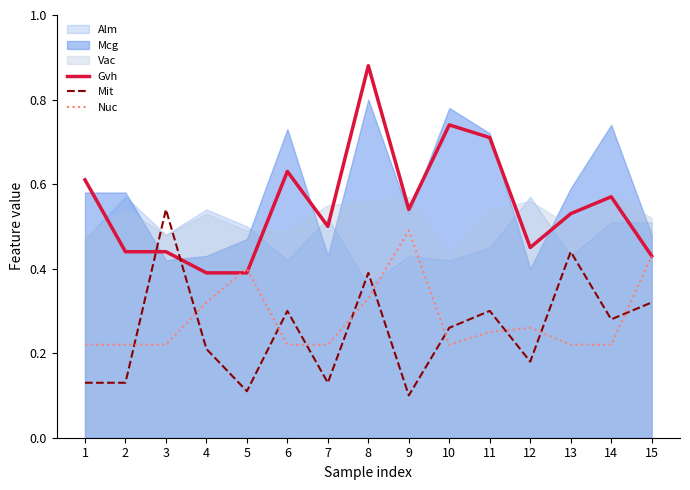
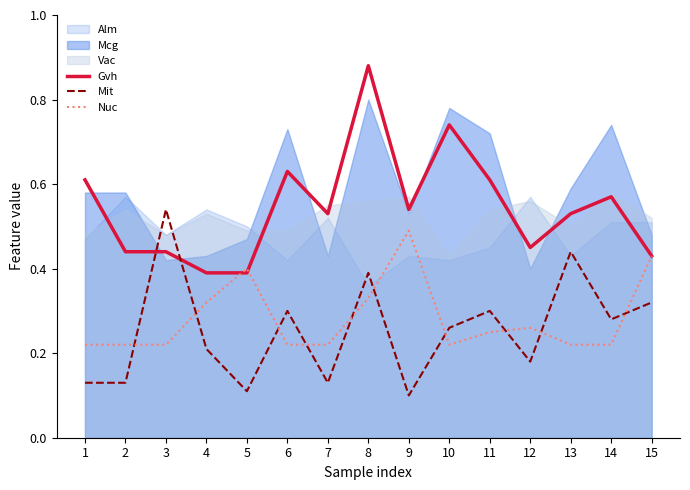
Gvh, 7: 0.50 -> 0.53
Gvh, 11: 0.71 -> 0.61
